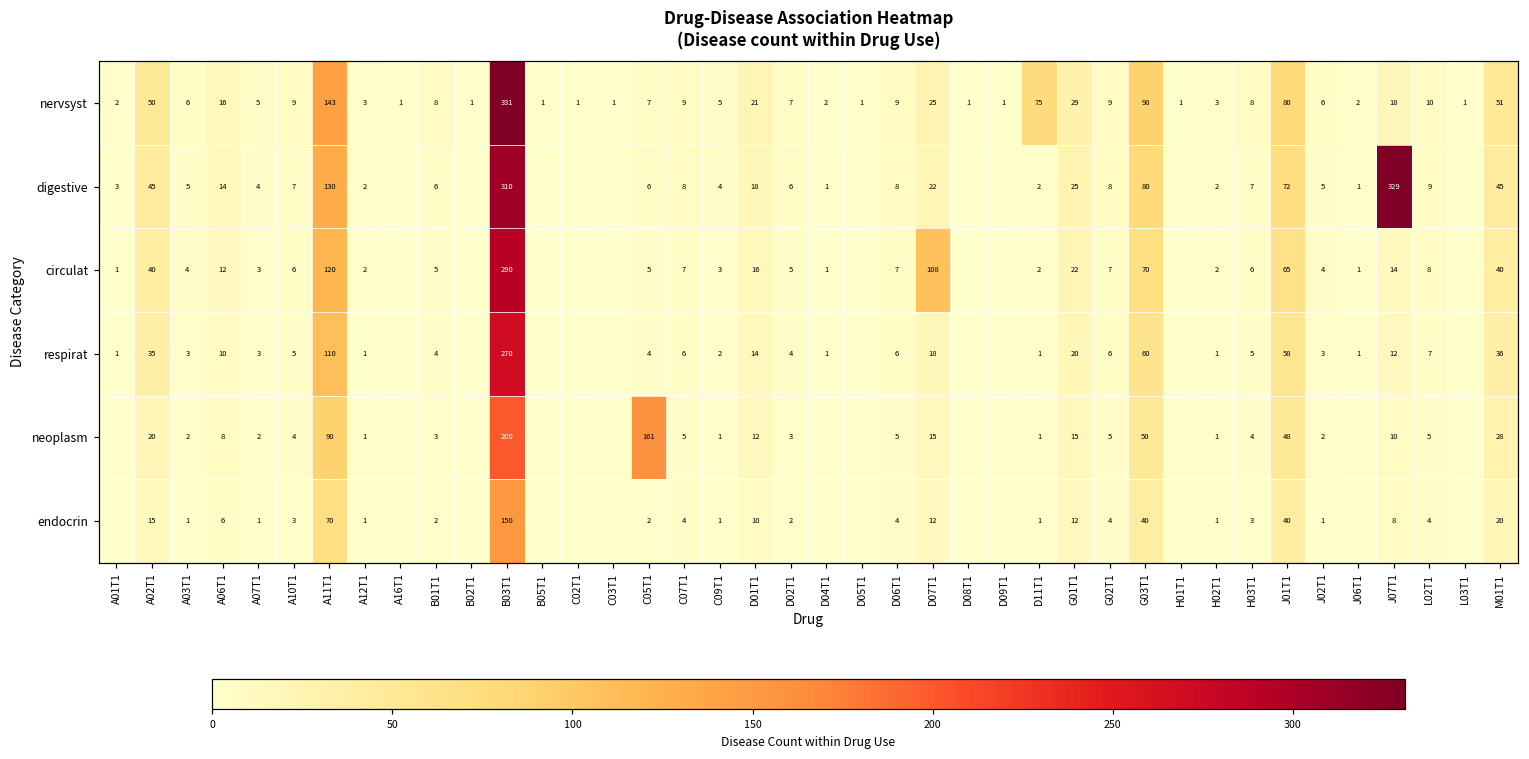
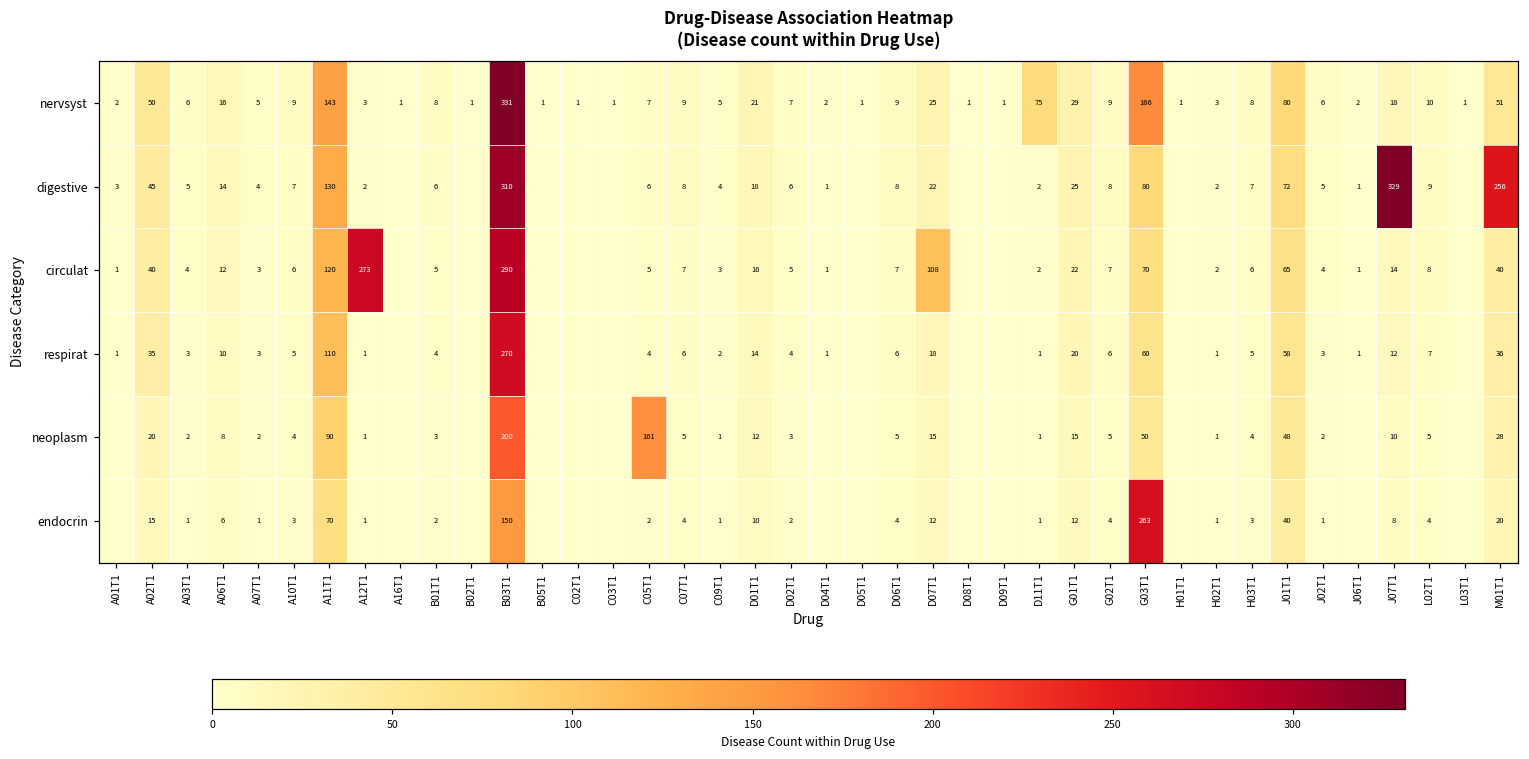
nervsyst, G03T1: 90 -> 166
digestive, M01T1: 45 -> 256
circulat, A12T1: 2 -> 273
endocrin, G03T1: 40 -> 263
